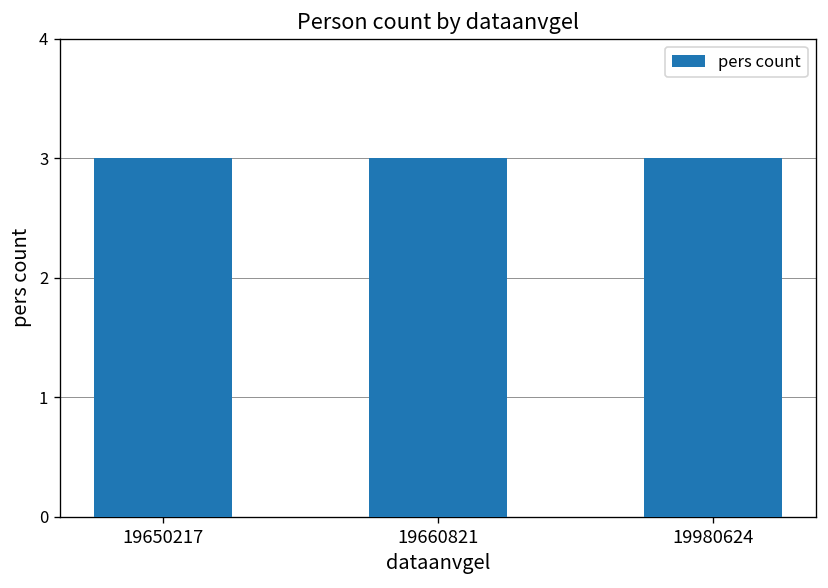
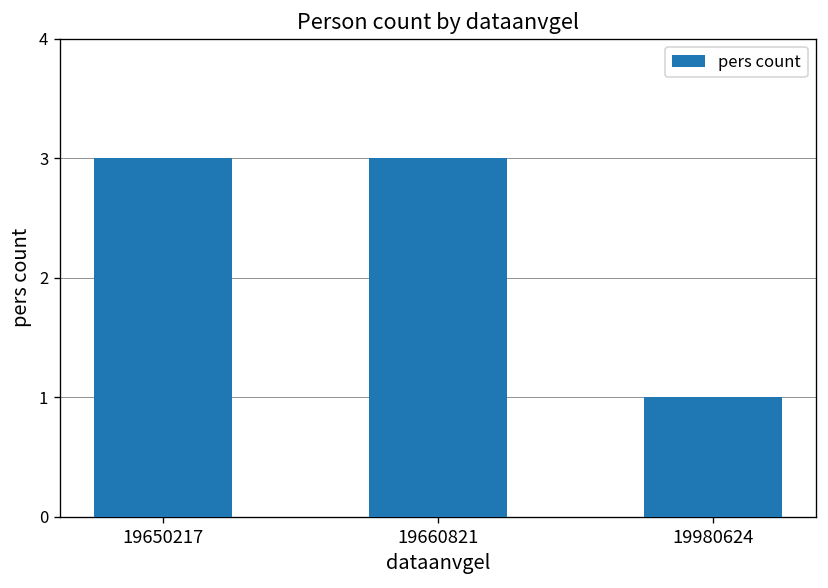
19980624: 3 -> 1
